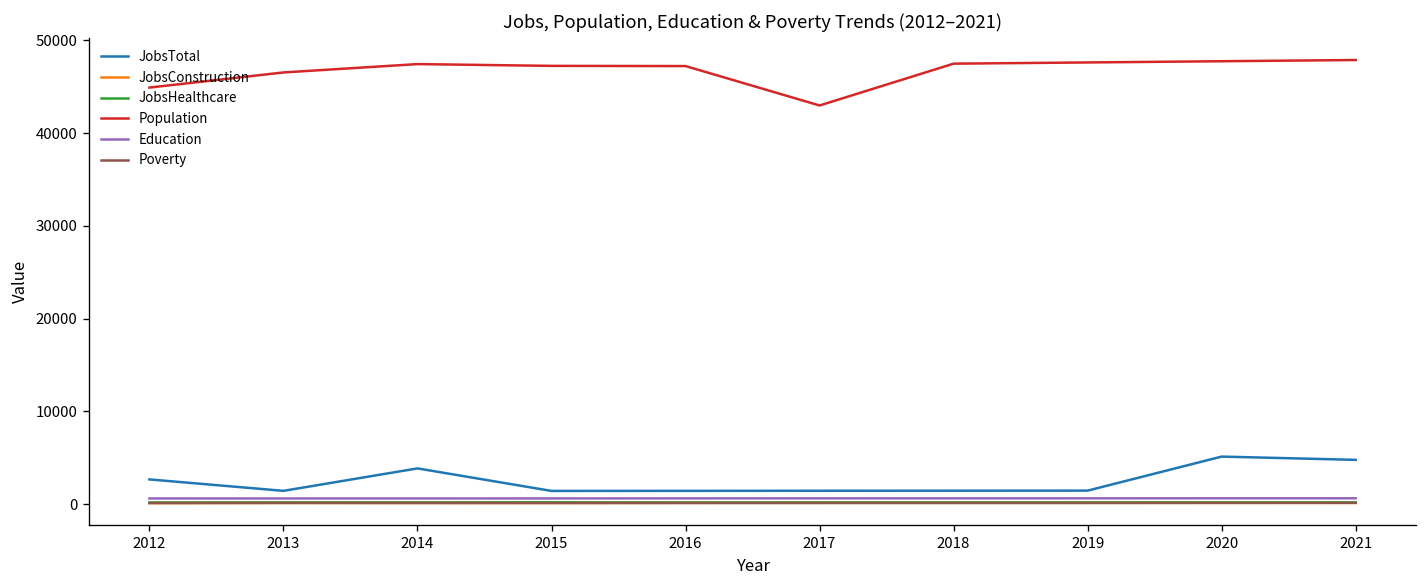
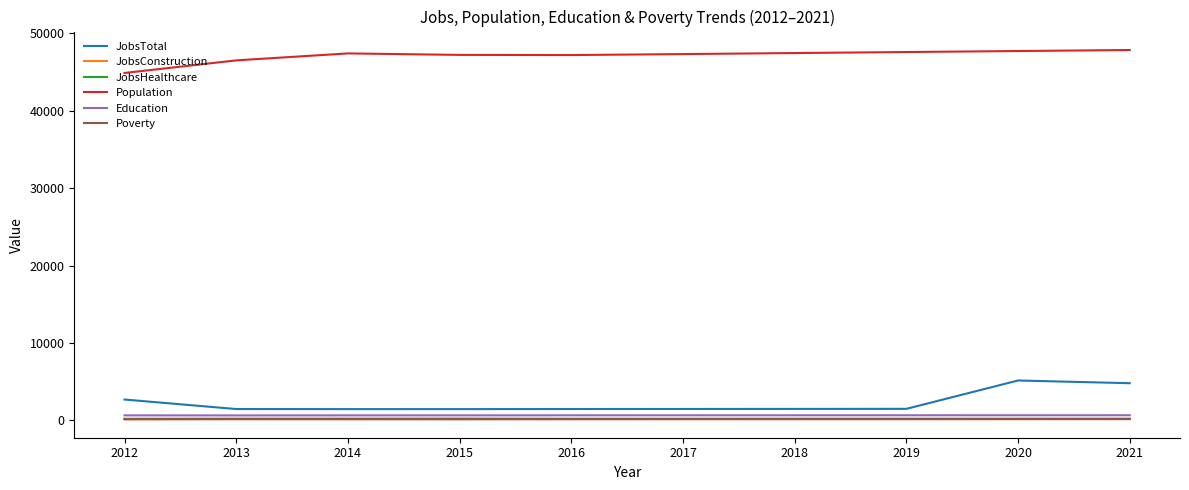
JobsTotal, 2014: 4000 -> 1000
Population, 2017: 43000 -> 47000
